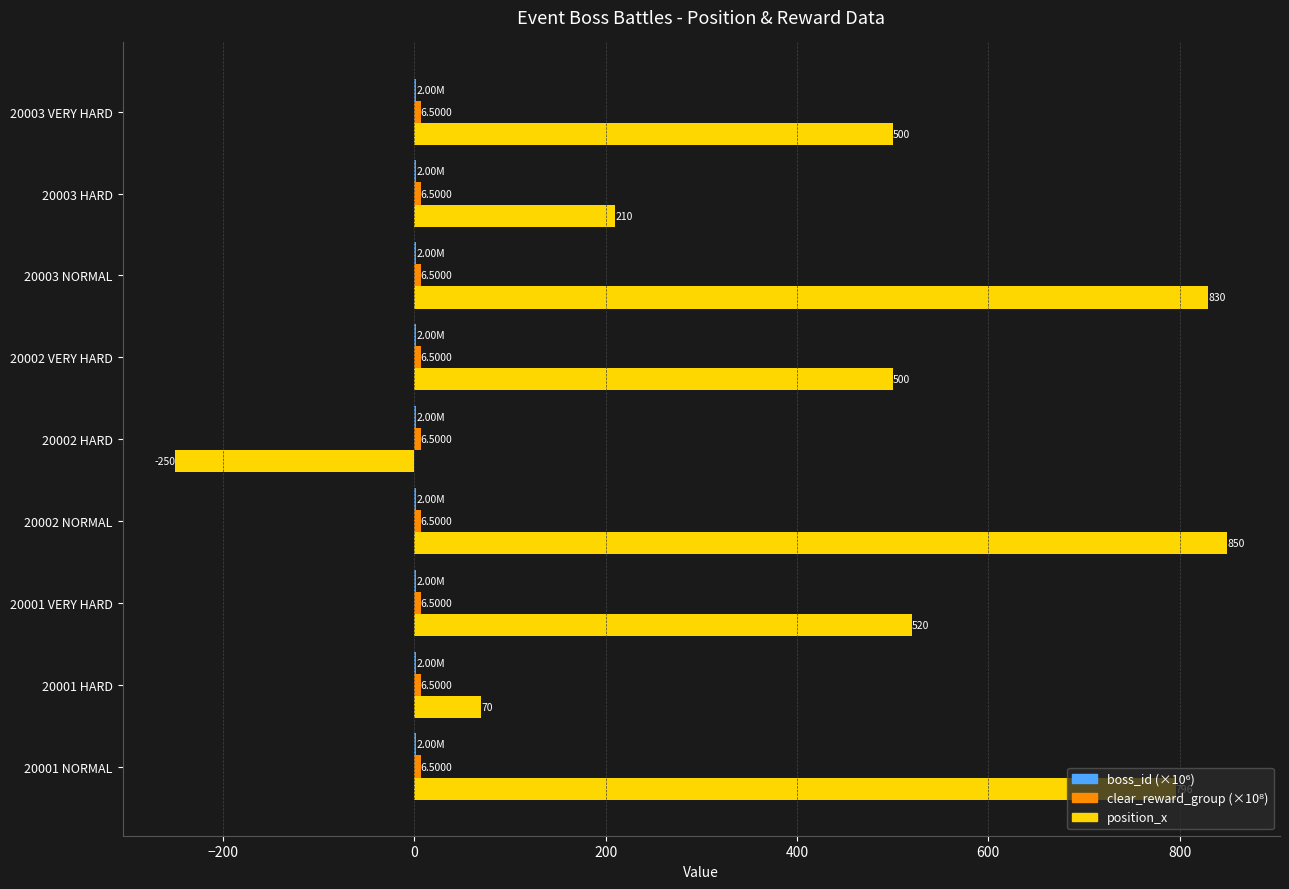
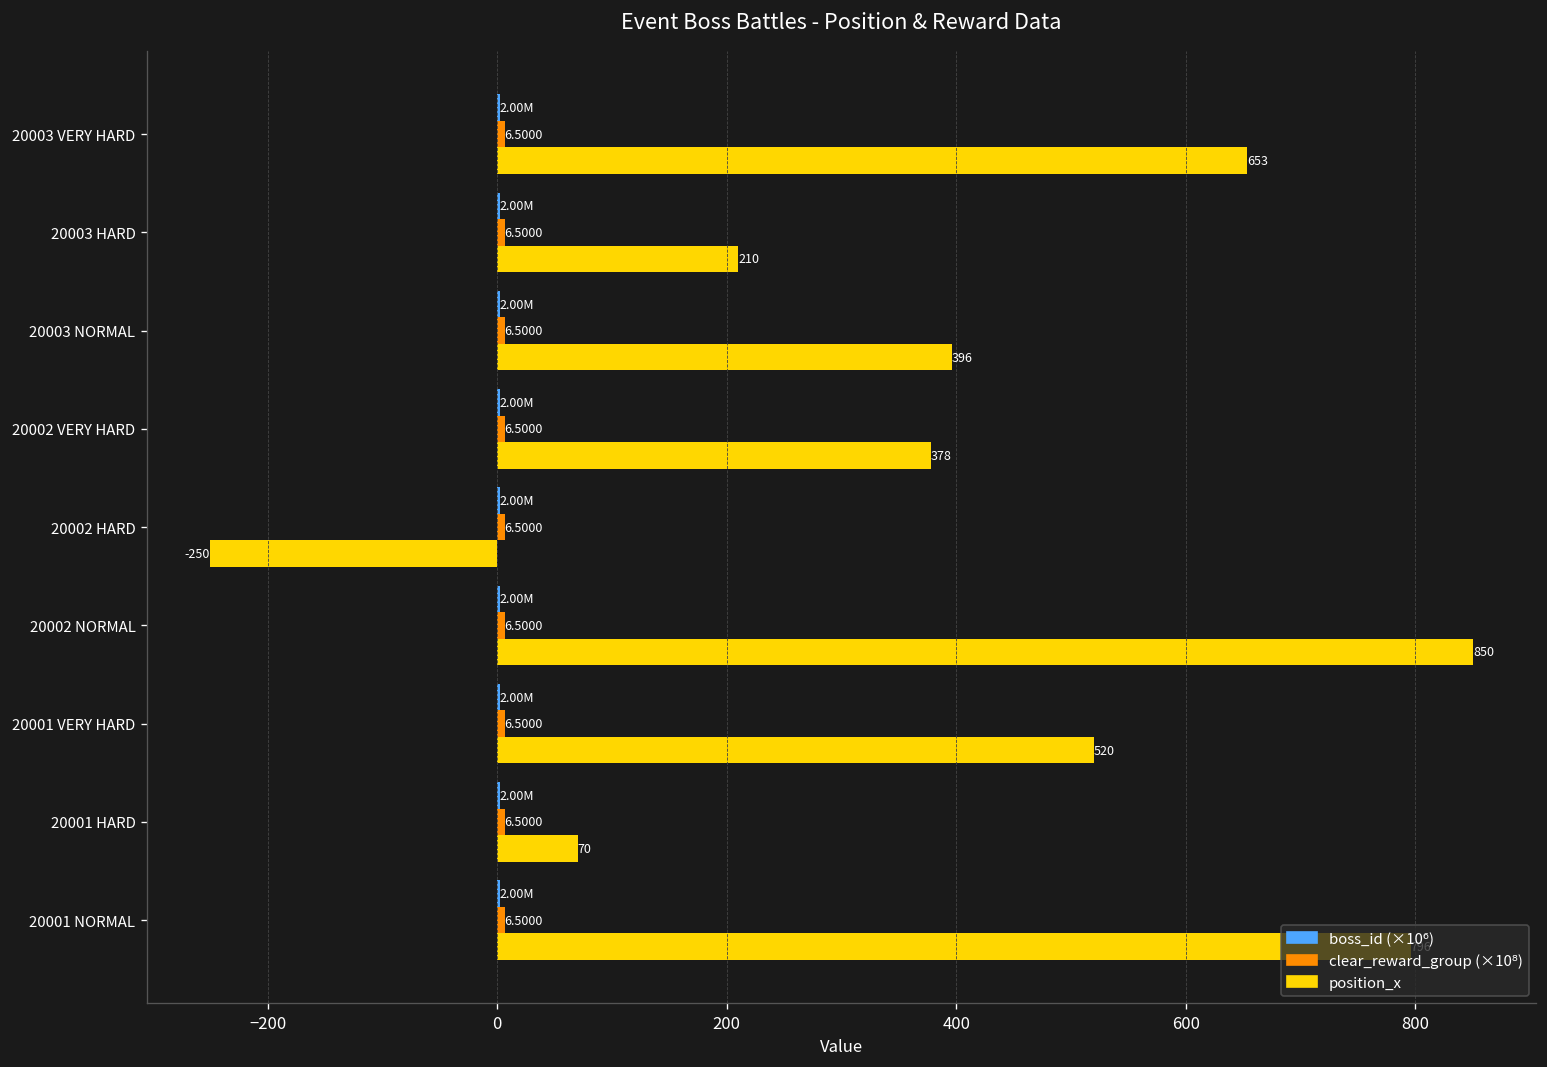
position_x, 20003 VERY HARD: 500 -> 653
position_x, 20003 NORMAL: 830 -> 396
position_x, 20002 VERY HARD: 500 -> 378
